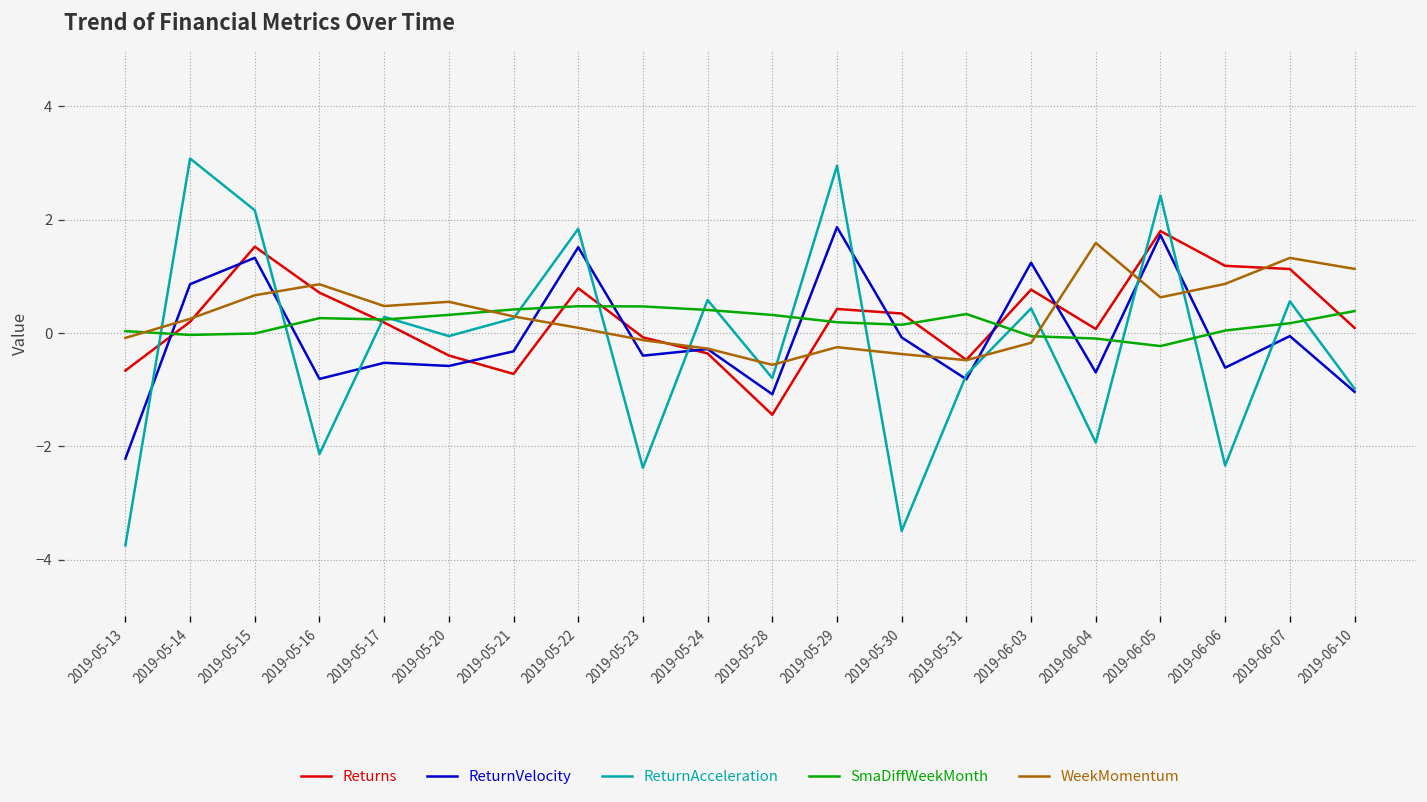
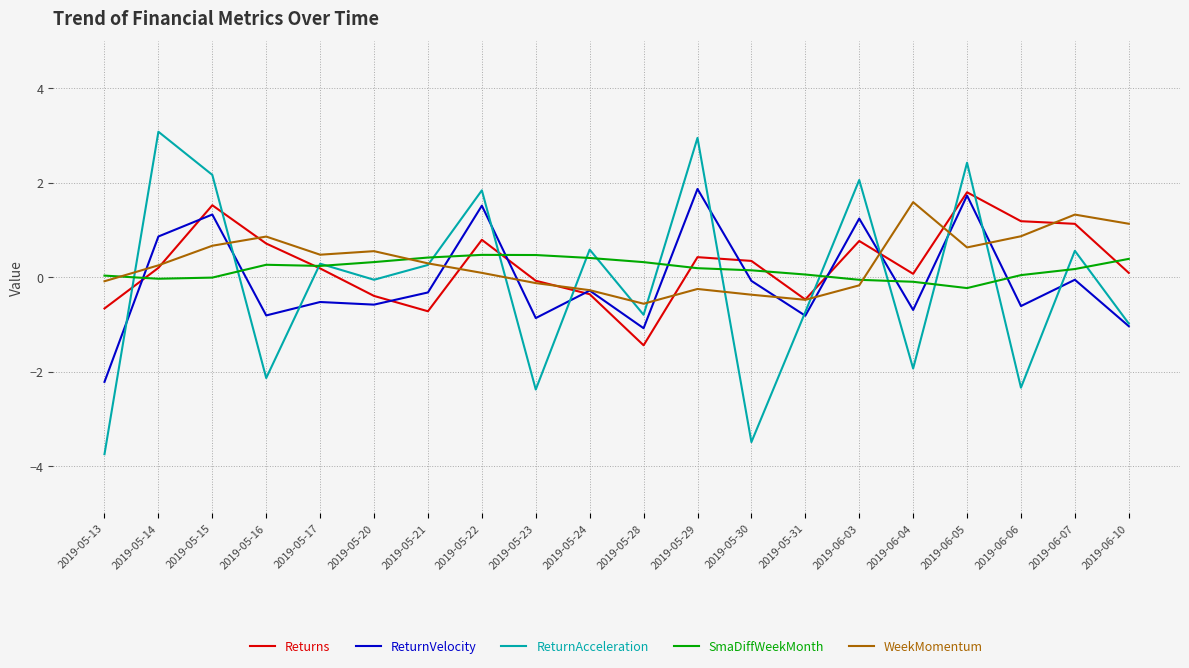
ReturnVelocity, 2019-05-23: -0.4 -> -0.9
SmaDiffWeekMonth, 2019-05-31: 0.3 -> 0.1
ReturnAcceleration, 2019-06-03: 0.4 -> 2.1
